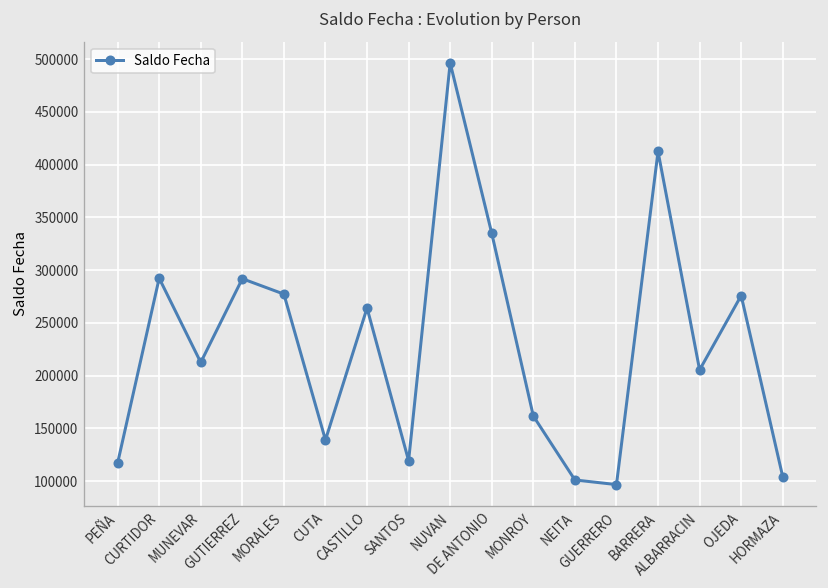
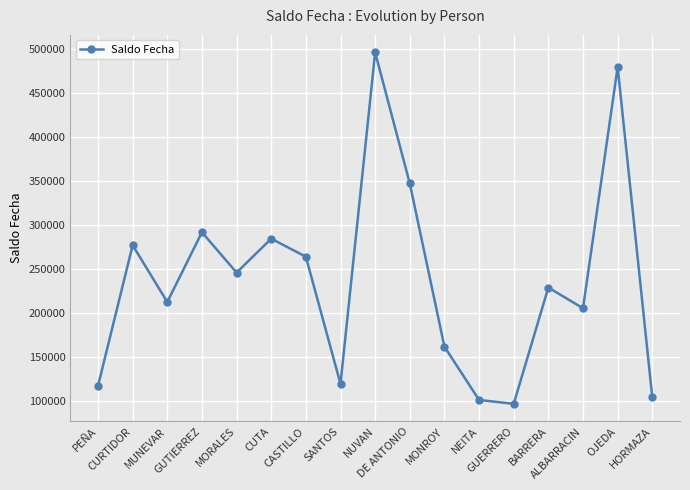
CURTIDOR: 290000 -> 280000
MORALES: 280000 -> 250000
CUTA: 140000 -> 280000
DE ANTONIO: 330000 -> 350000
BARRERA: 410000 -> 230000
OJEDA: 280000 -> 480000
